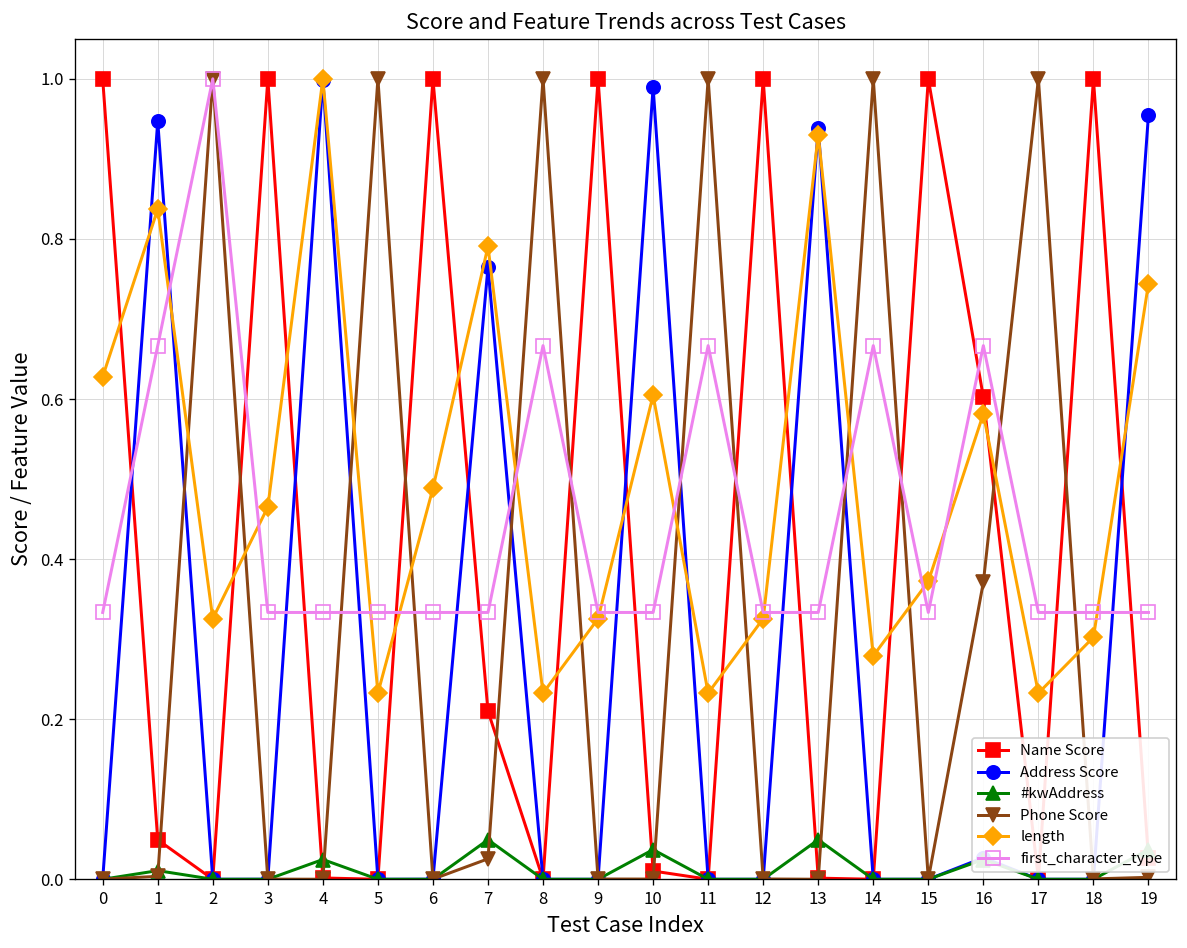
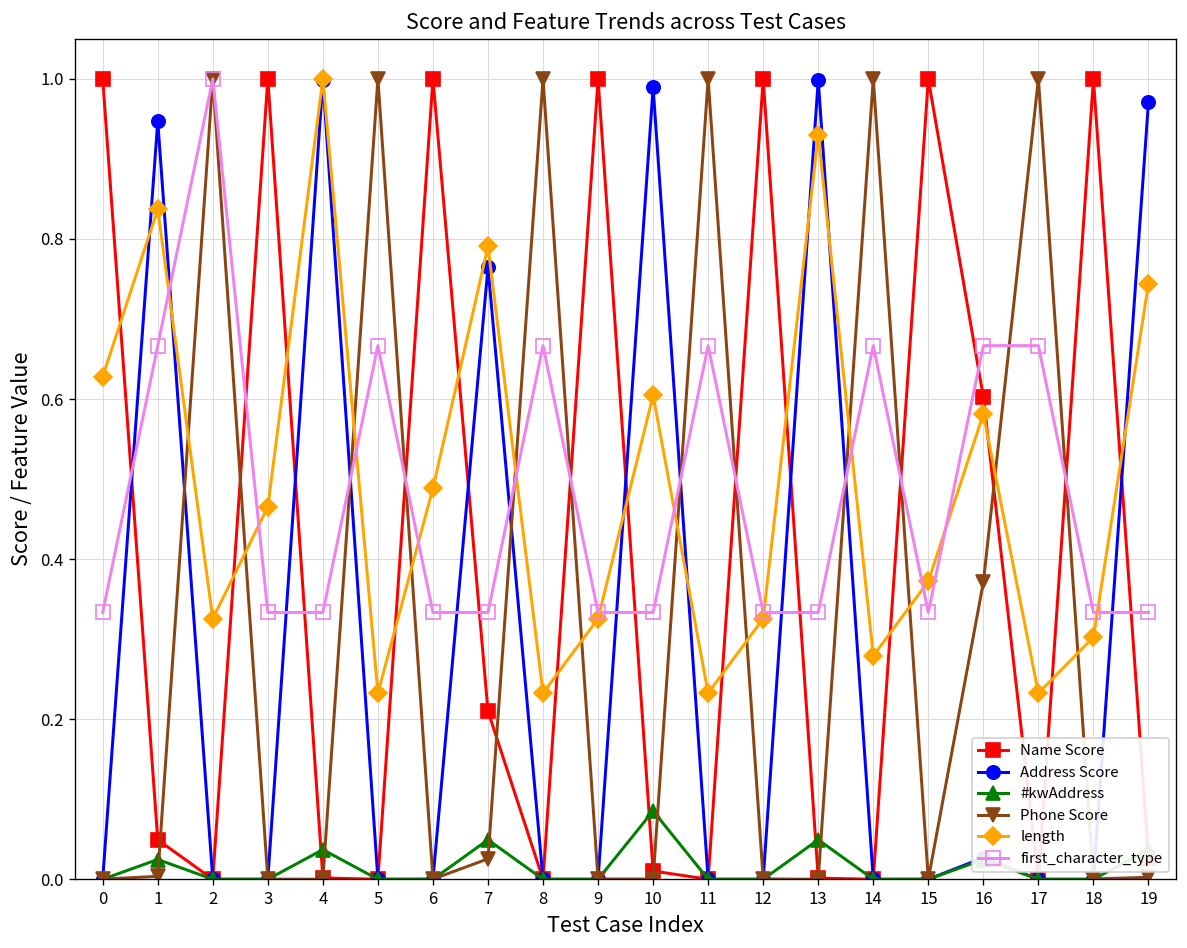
#kwAddress, 1: 0.01 -> 0.02
#kwAddress, 4: 0.02 -> 0.04
first_character_type, 5: 0.33 -> 0.67
#kwAddress, 10: 0.04 -> 0.09
Address Score, 13: 0.94 -> 1.00
first_character_type, 17: 0.33 -> 0.67
Address Score, 19: 0.96 -> 0.97
